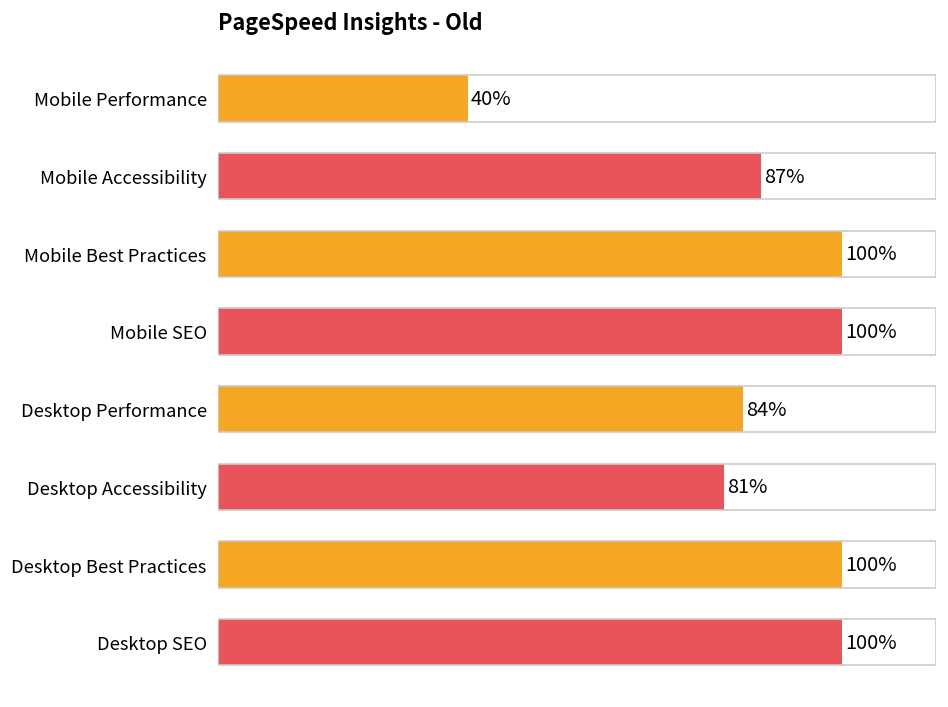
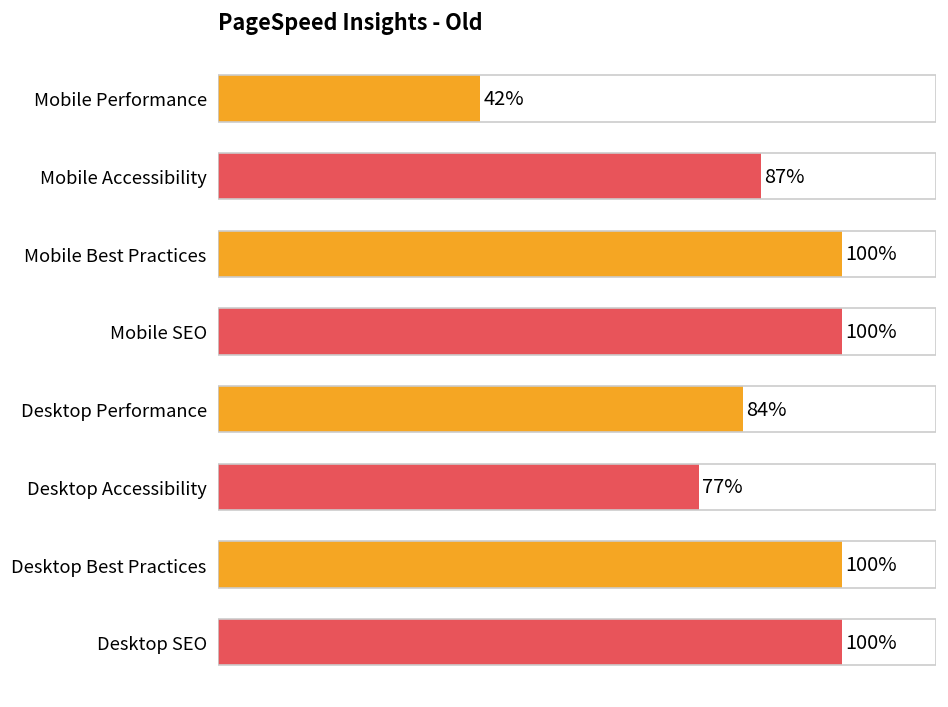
Mobile Performance: 40% -> 42%
Desktop Accessibility: 81% -> 77%
